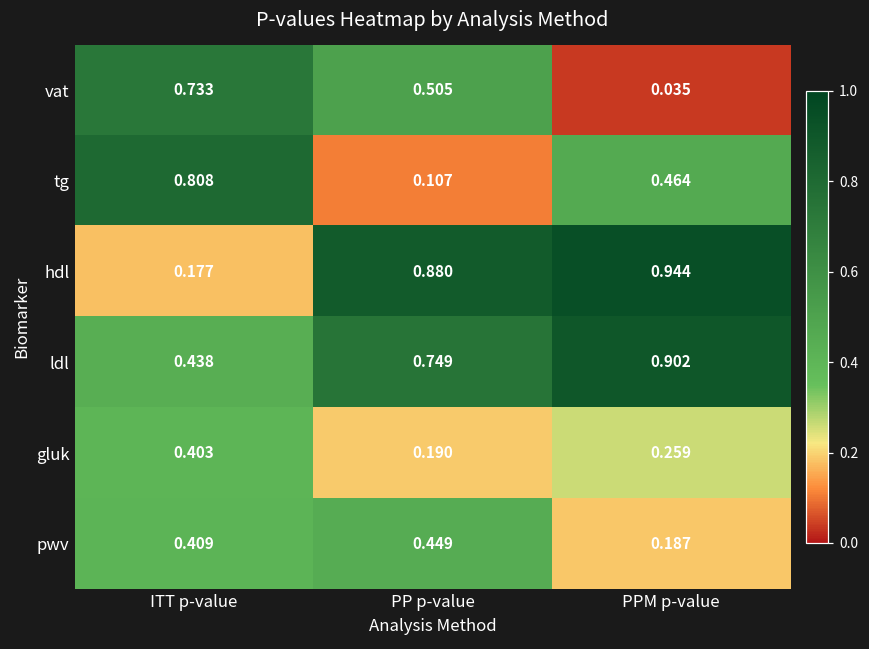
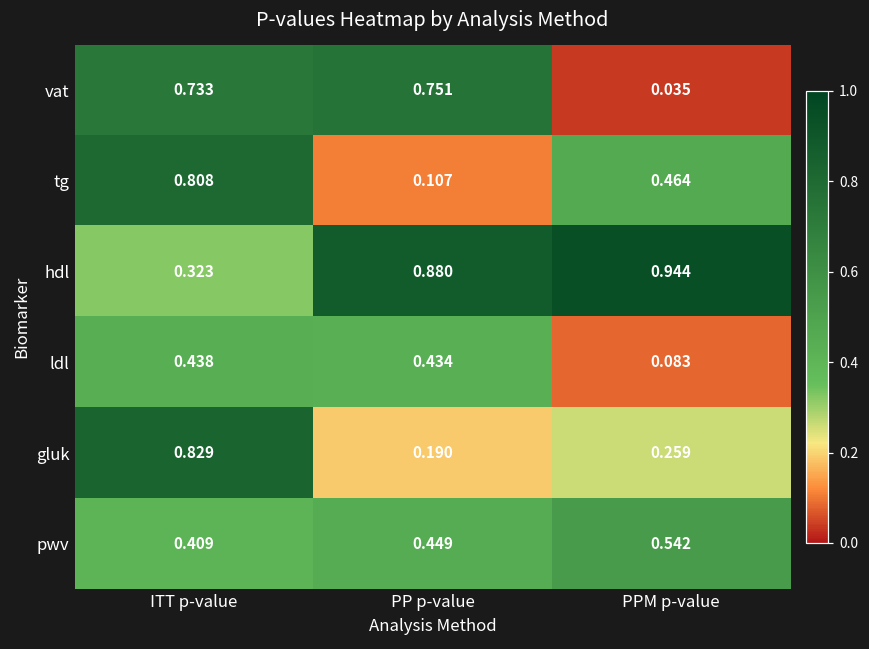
vat, PP p-value: 0.505 -> 0.751
hdl, ITT p-value: 0.177 -> 0.323
ldl, PP p-value: 0.749 -> 0.434
ldl, PPM p-value: 0.902 -> 0.083
gluk, ITT p-value: 0.403 -> 0.829
pwv, PPM p-value: 0.187 -> 0.542
